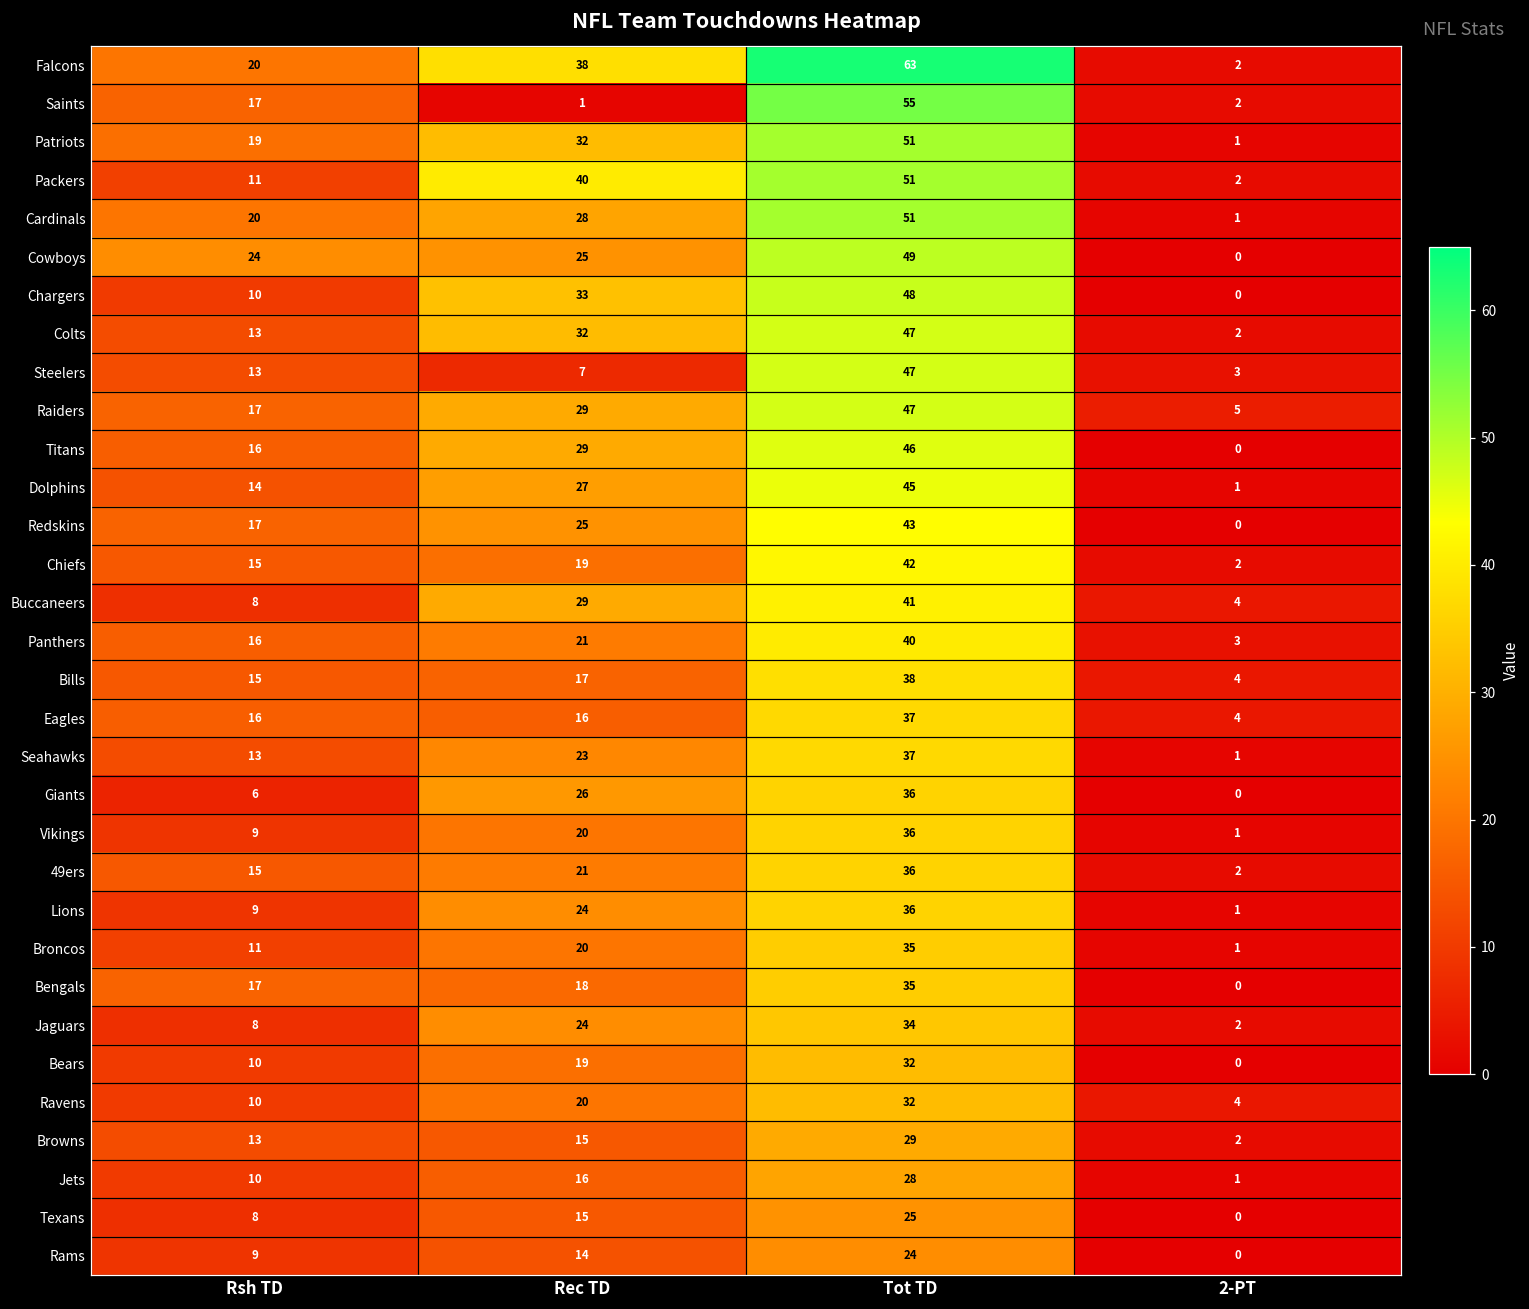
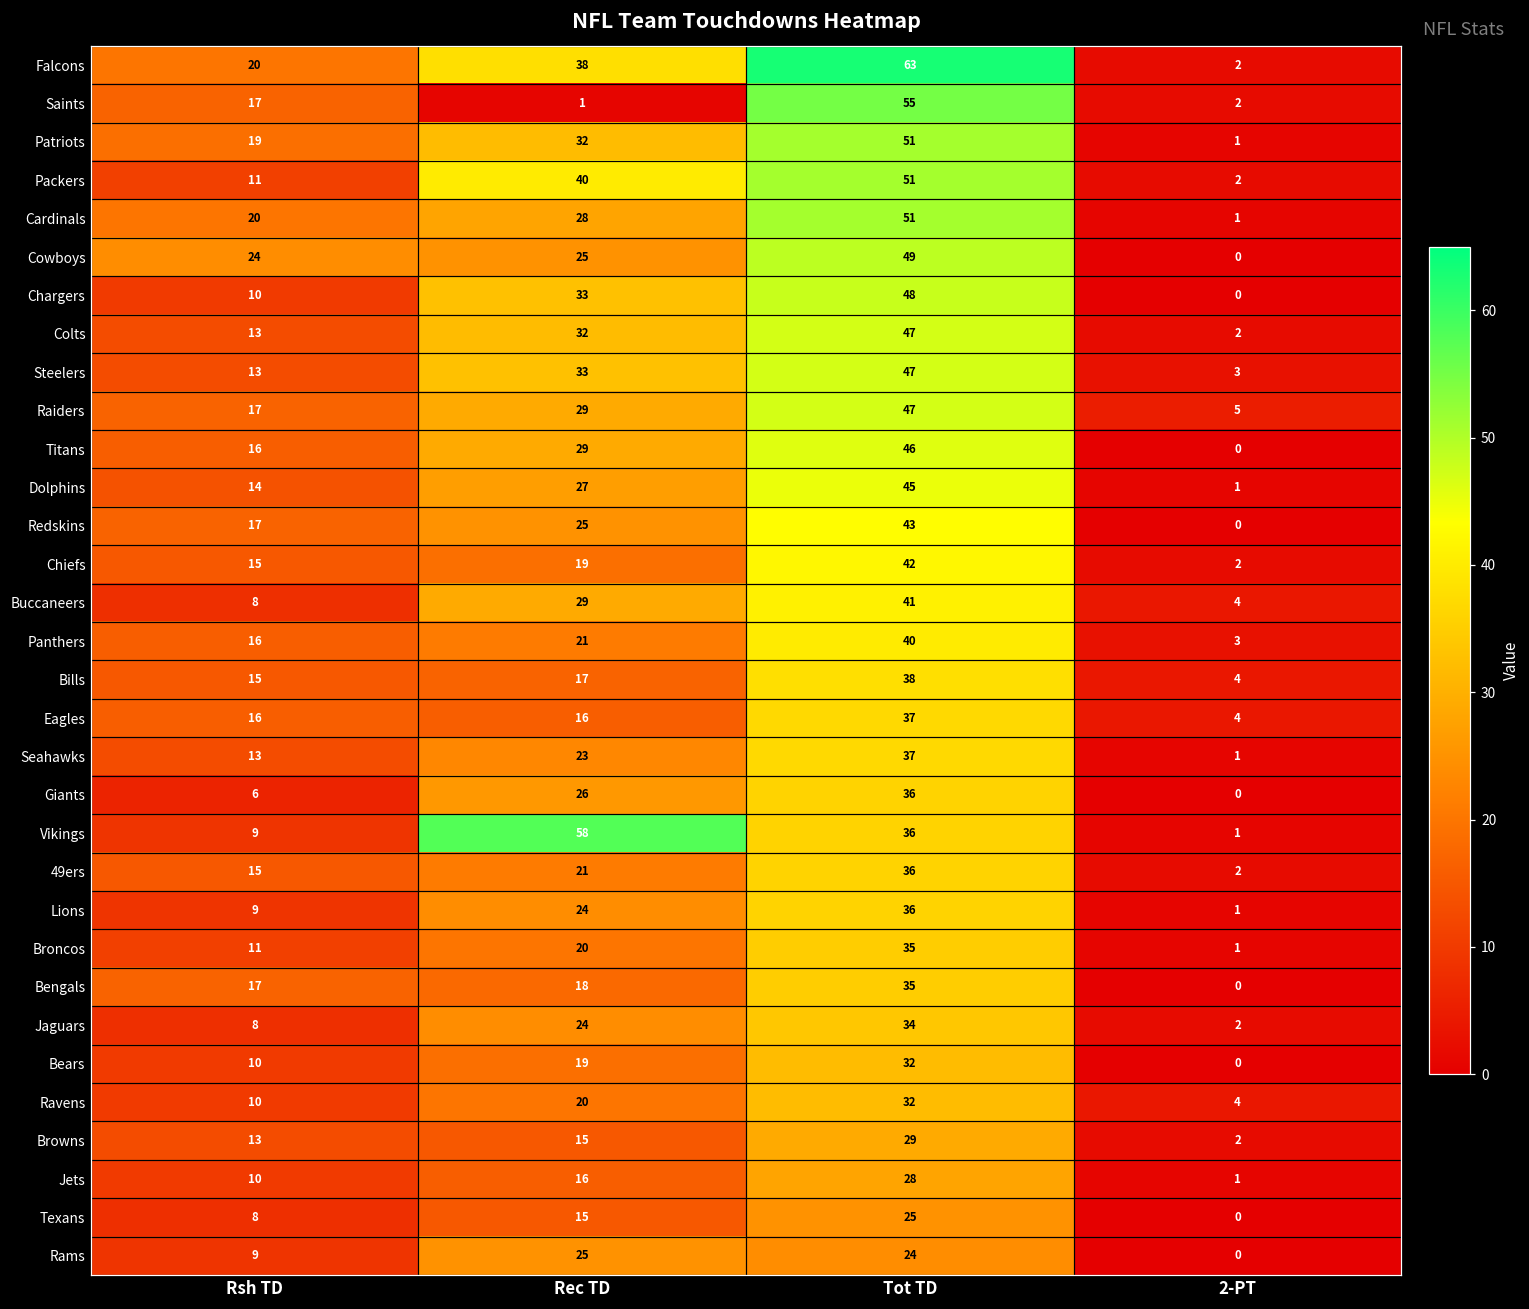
Steelers, Rec TD: 7 -> 33
Vikings, Rec TD: 20 -> 58
Rams, Rec TD: 14 -> 25
